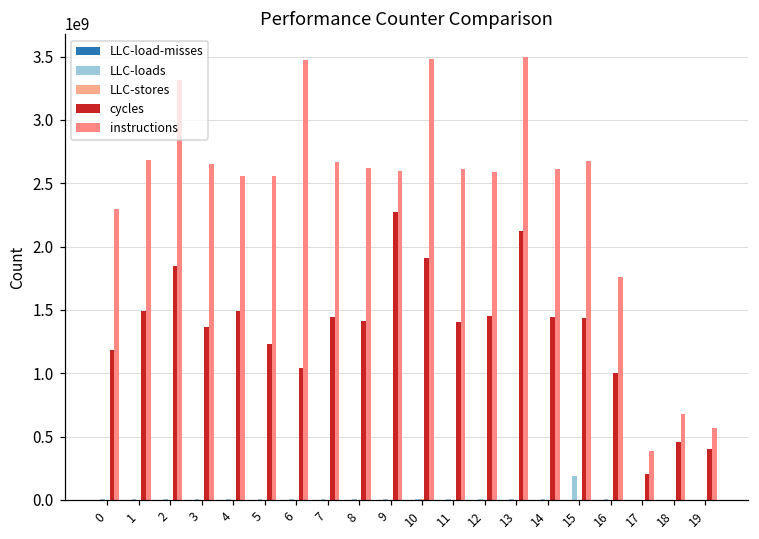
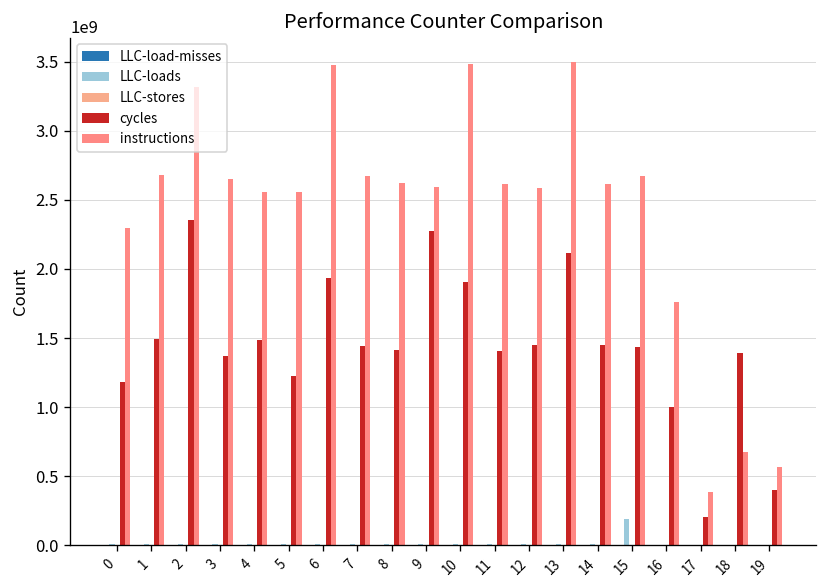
cycles, 2: 1850000000 -> 2350000000
cycles, 6: 1040000000 -> 1940000000
cycles, 18: 450000000 -> 1390000000
